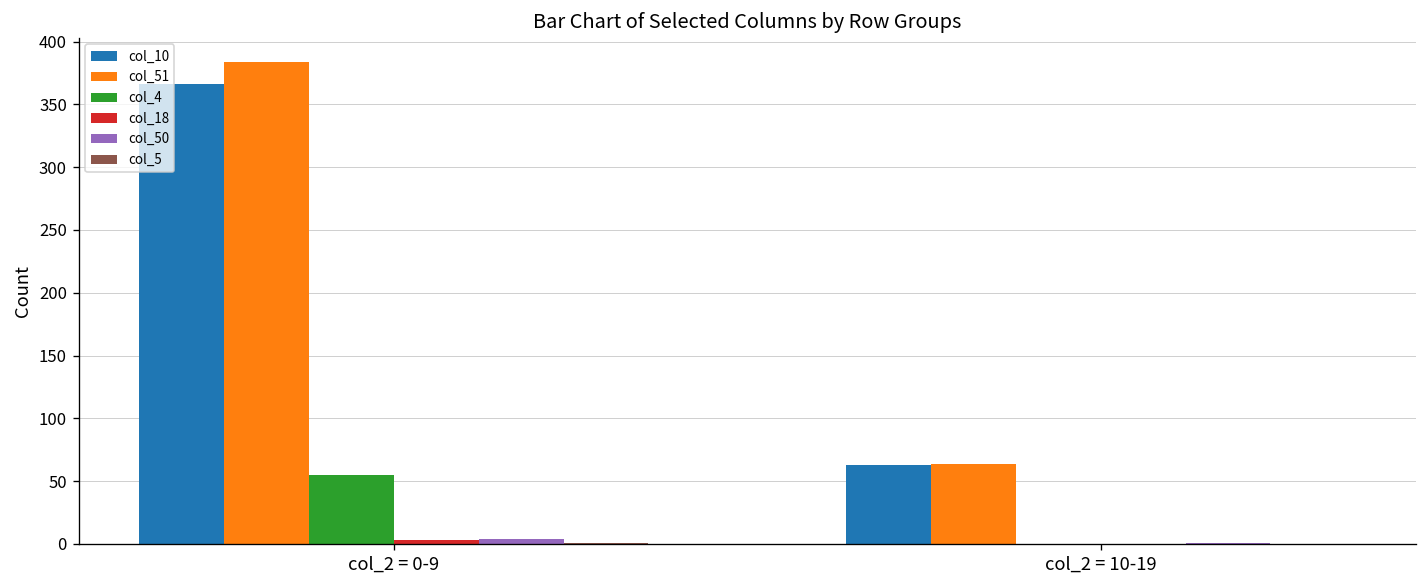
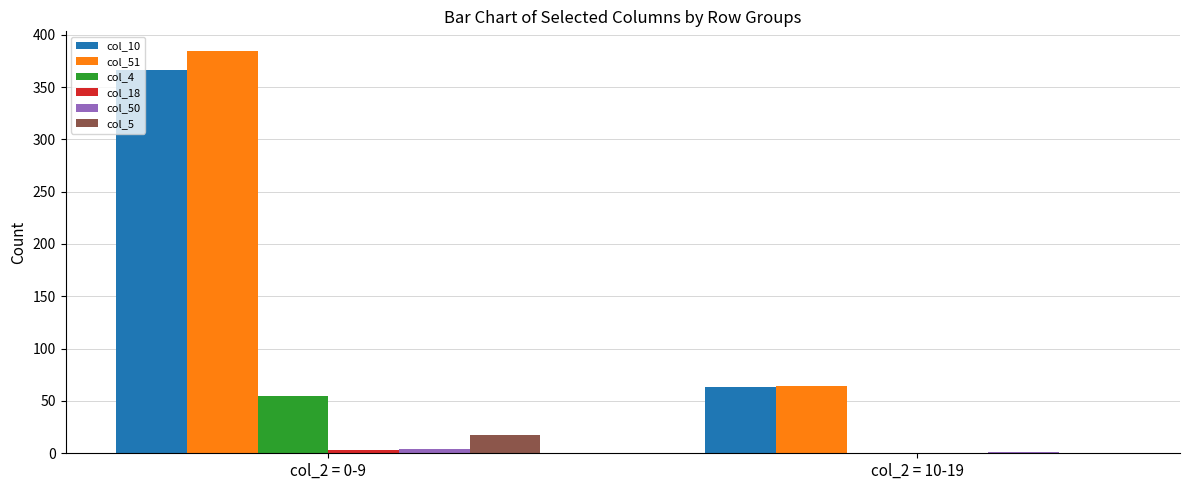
col_5, col_2 = 0-9: 1 -> 17
